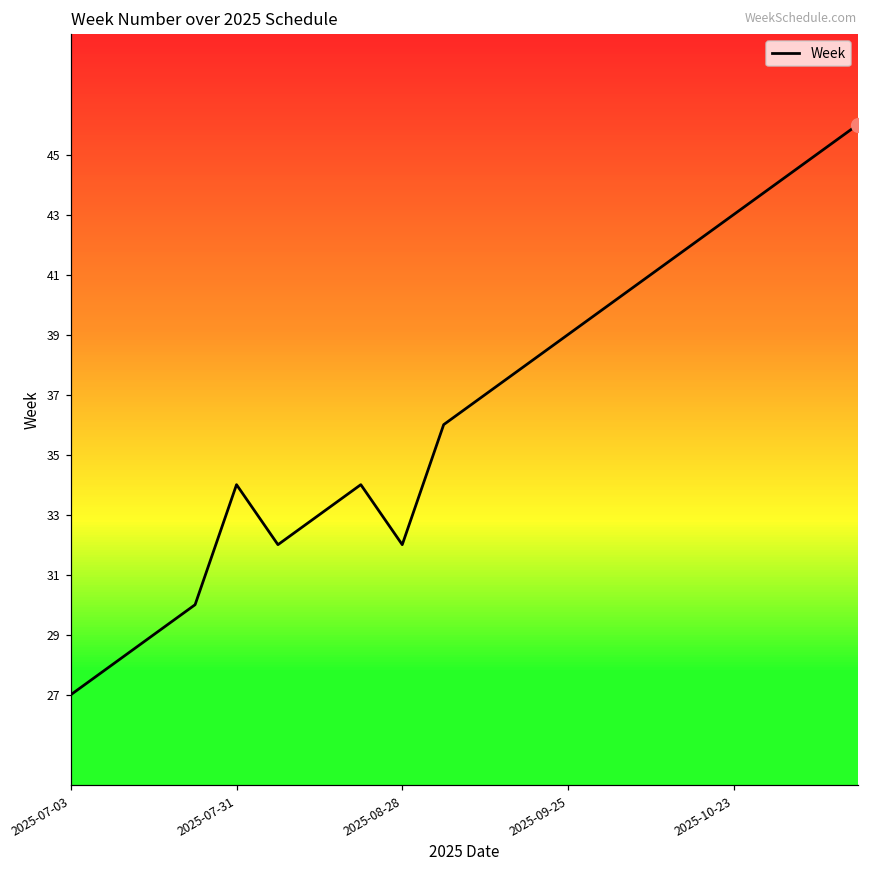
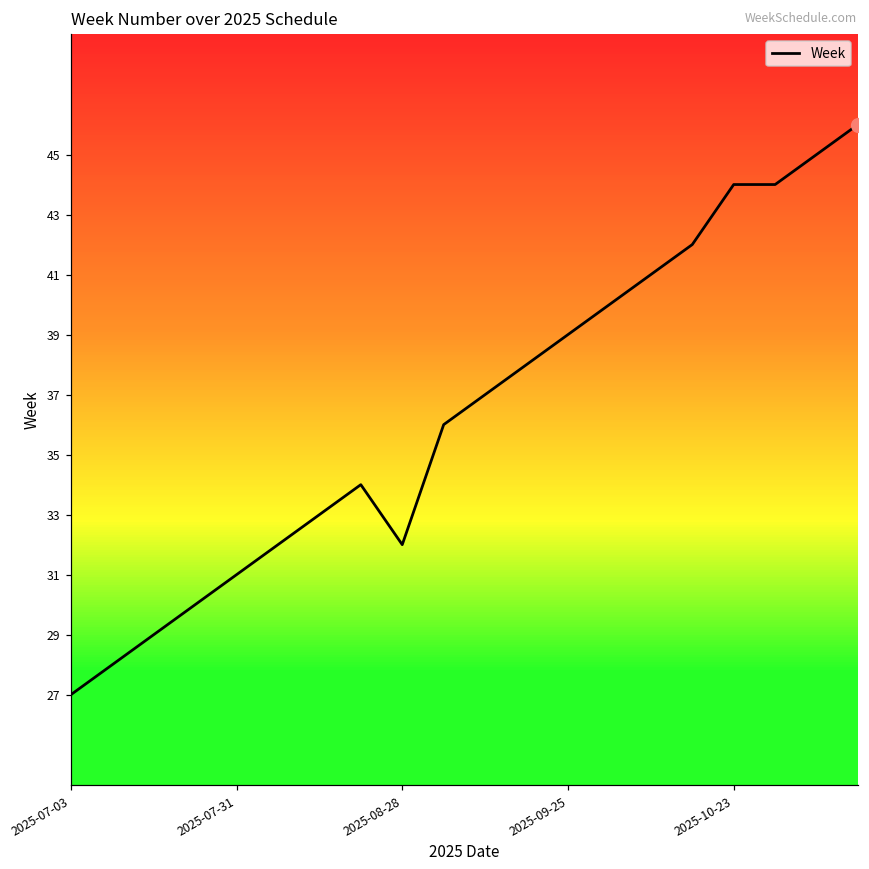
Week, 2025-07-31: 34 -> 31
Week, 2025-10-23: 43 -> 44
